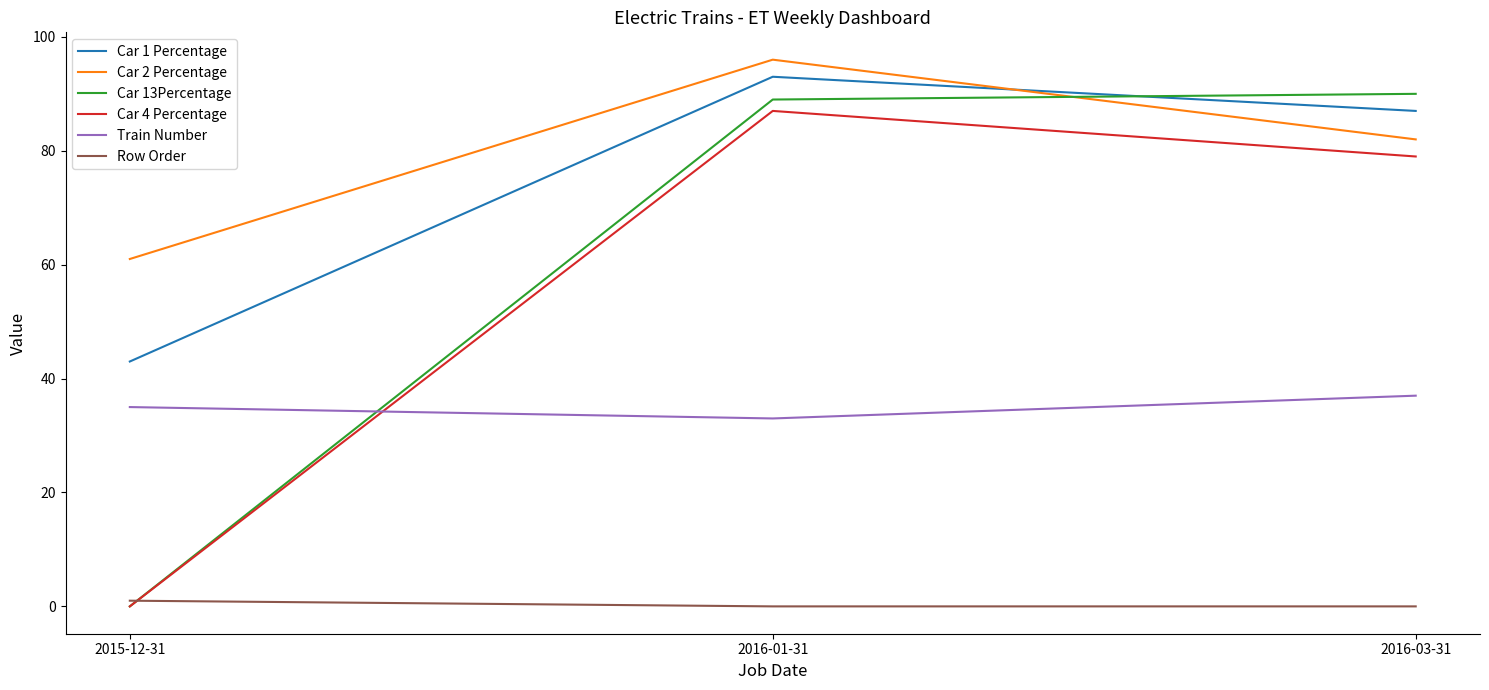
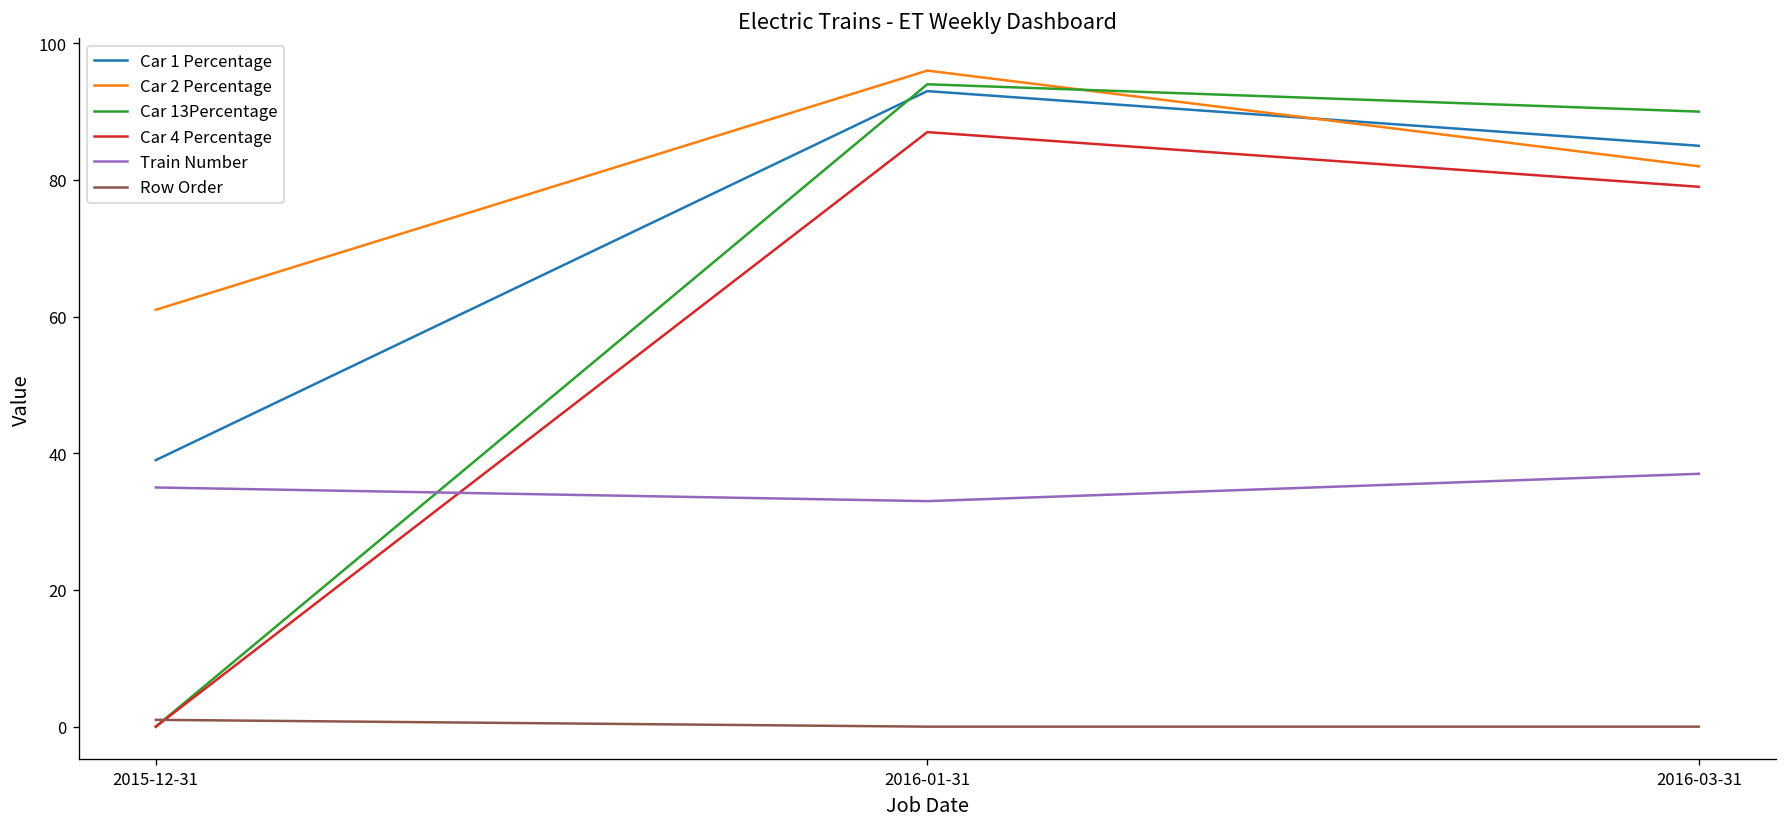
Car 1 Percentage, 2015-12-31: 43 -> 39
Car 13Percentage, 2016-01-31: 89 -> 94
Car 1 Percentage, 2016-03-31: 87 -> 85
